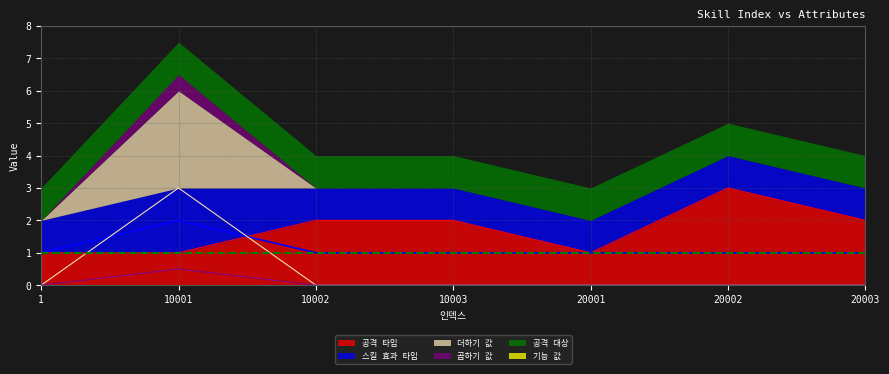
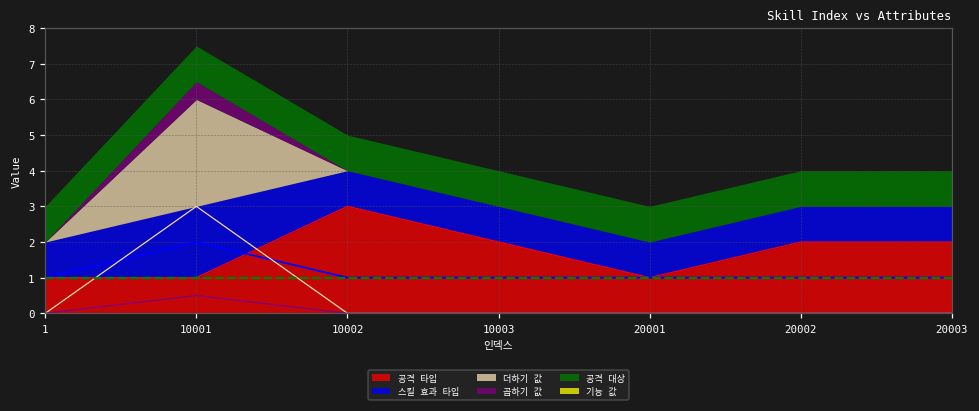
공격 타입, 10002: 2 -> 3
공격 타입, 20002: 3 -> 2
